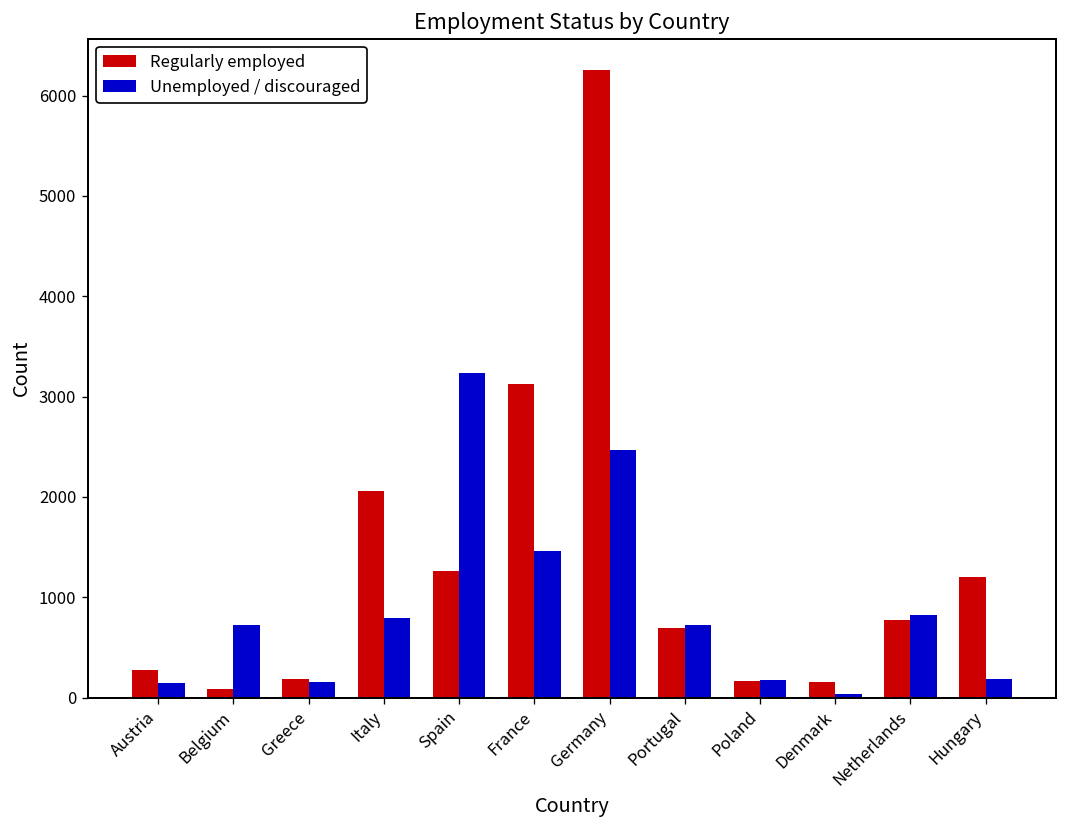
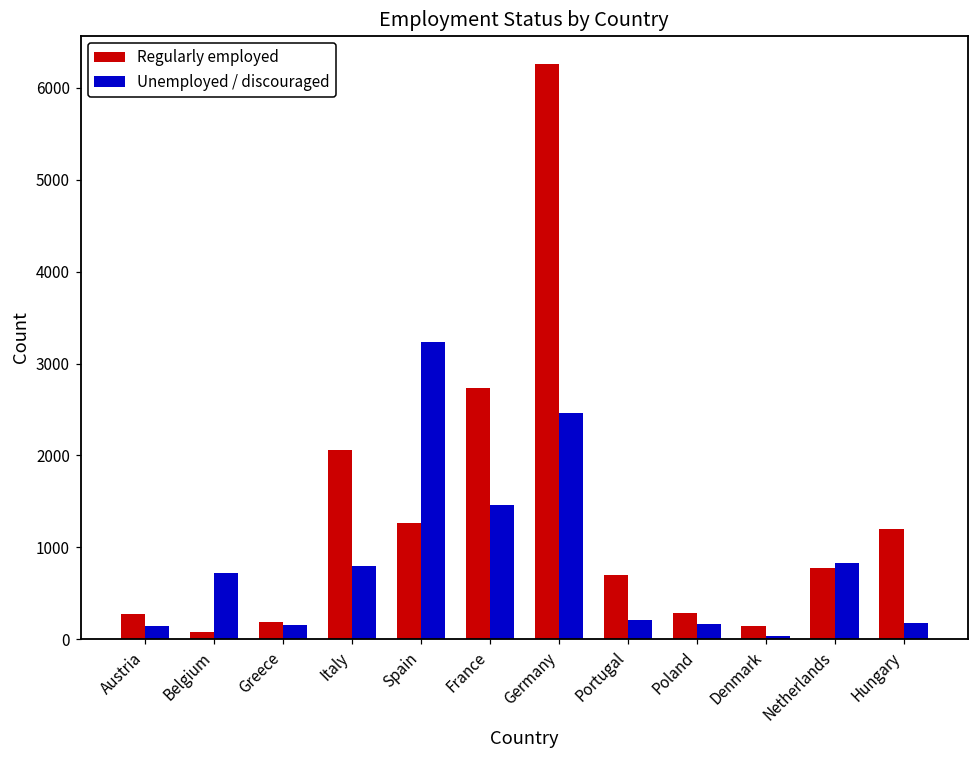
Regularly employed, France: 3100 -> 2700
Unemployed / discouraged, Portugal: 700 -> 200
Regularly employed, Poland: 200 -> 300
